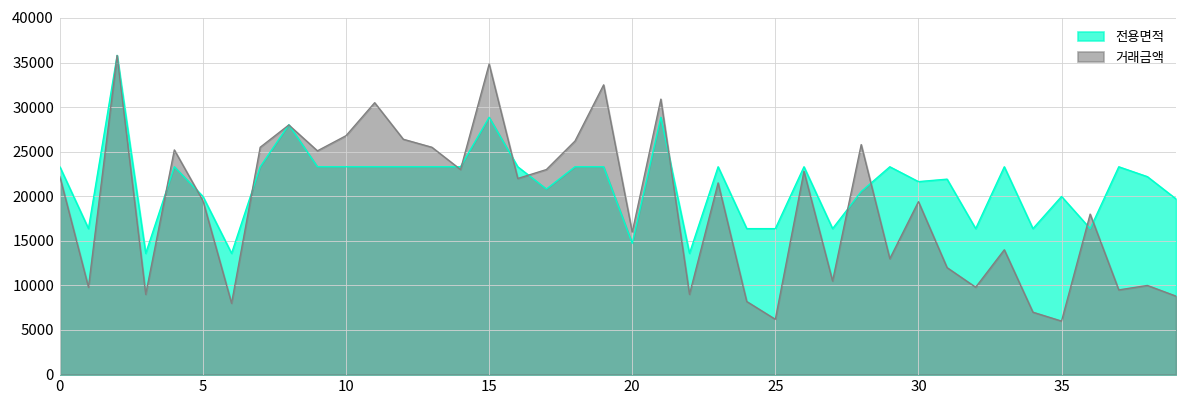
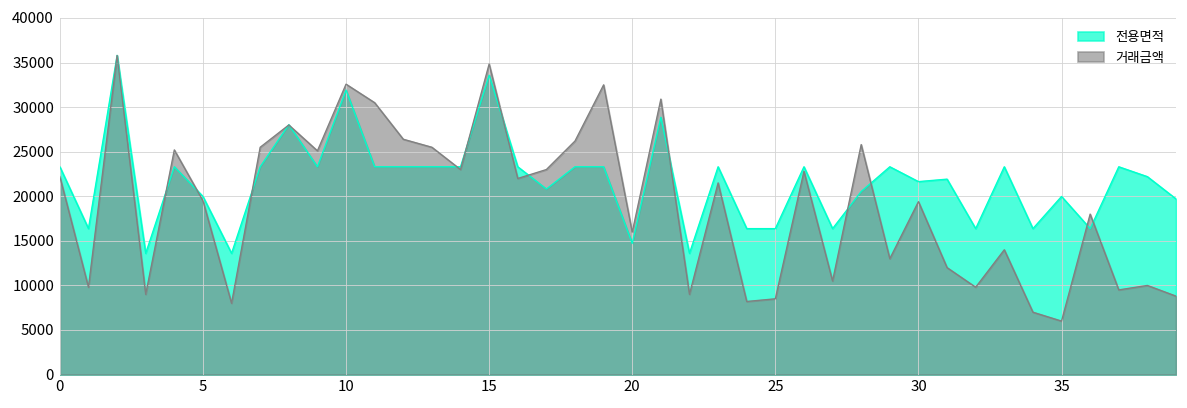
전용면적, 10: 23000 -> 32000
거래금액, 10: 27000 -> 33000
전용면적, 15: 29000 -> 34000
거래금액, 25: 6000 -> 9000
